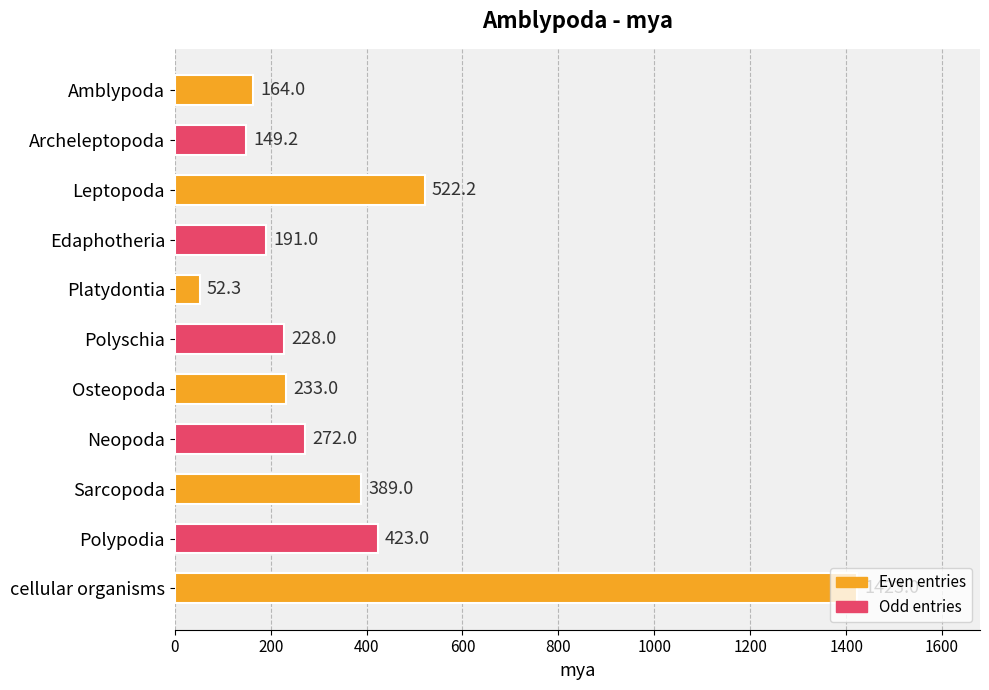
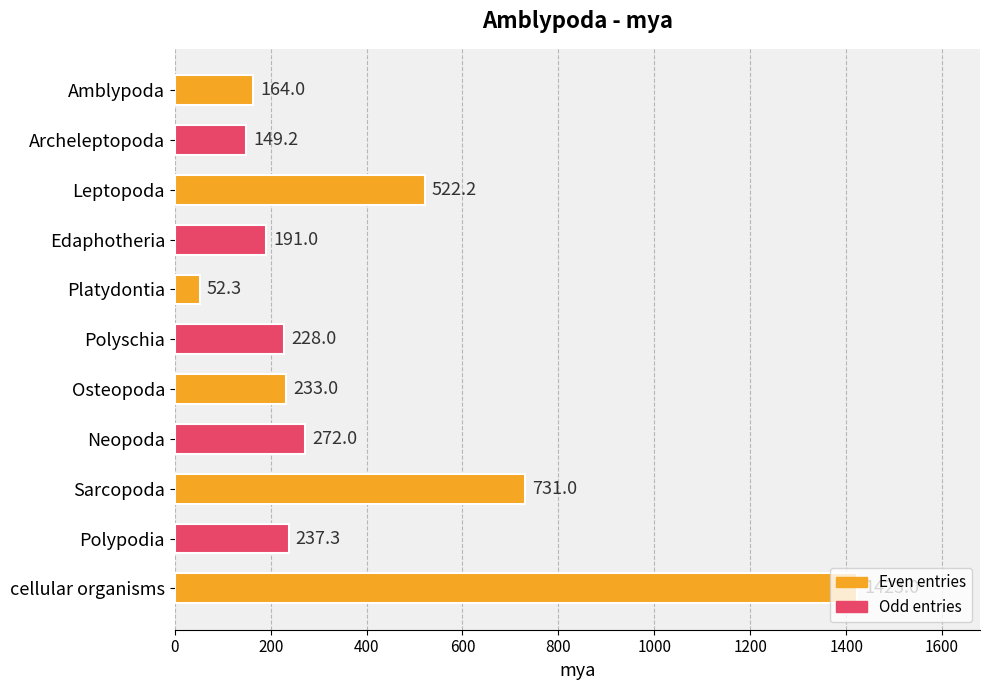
Sarcopoda: 389.0 -> 731.0
Polypodia: 423.0 -> 237.3
